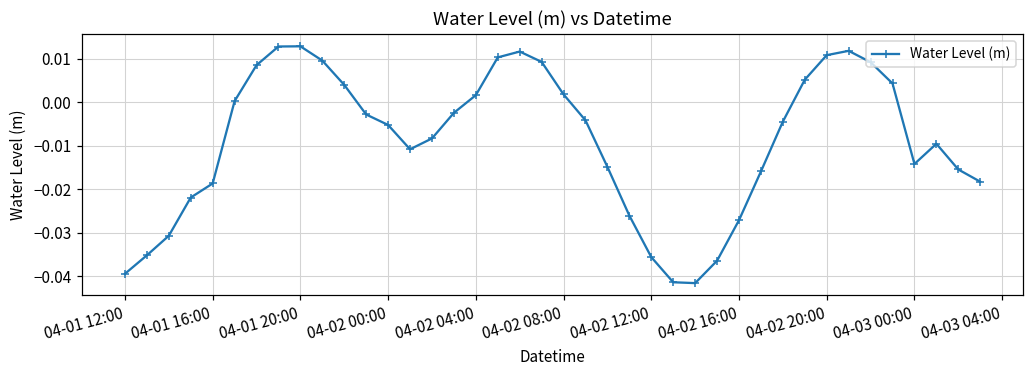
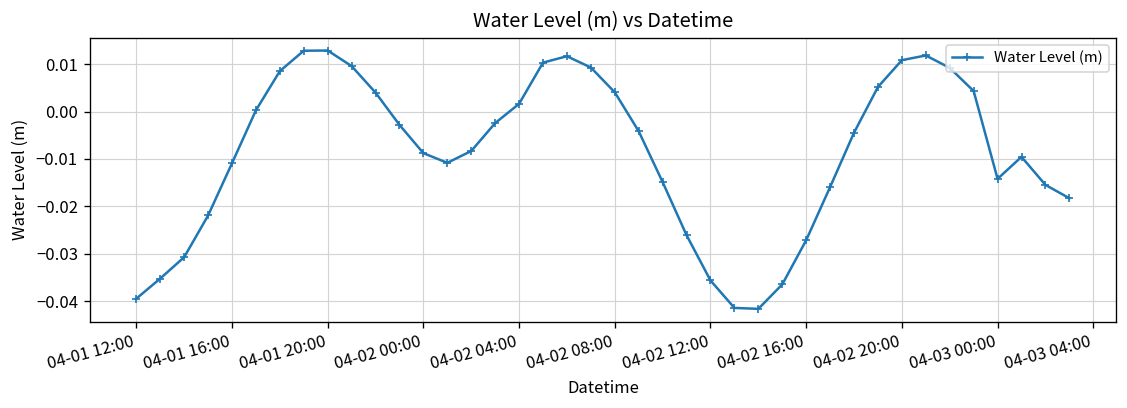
04-01 16:00: -0.019 -> -0.011
04-02 00:00: -0.005 -> -0.009
04-02 08:00: 0.002 -> 0.004
